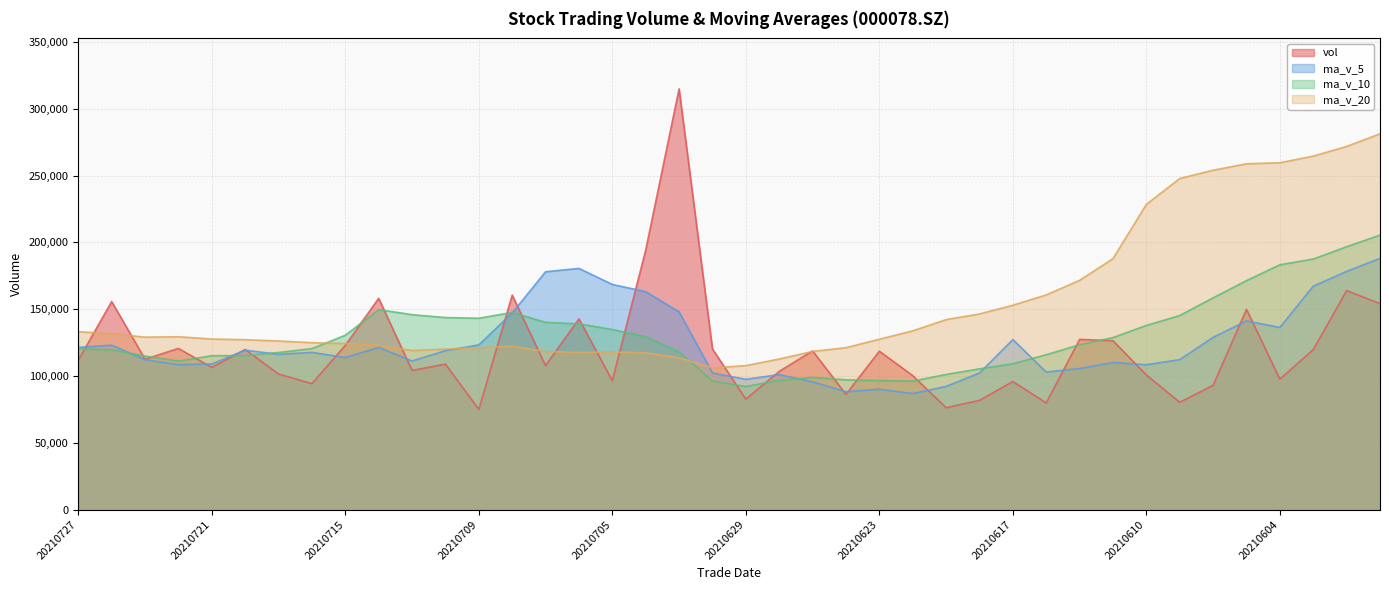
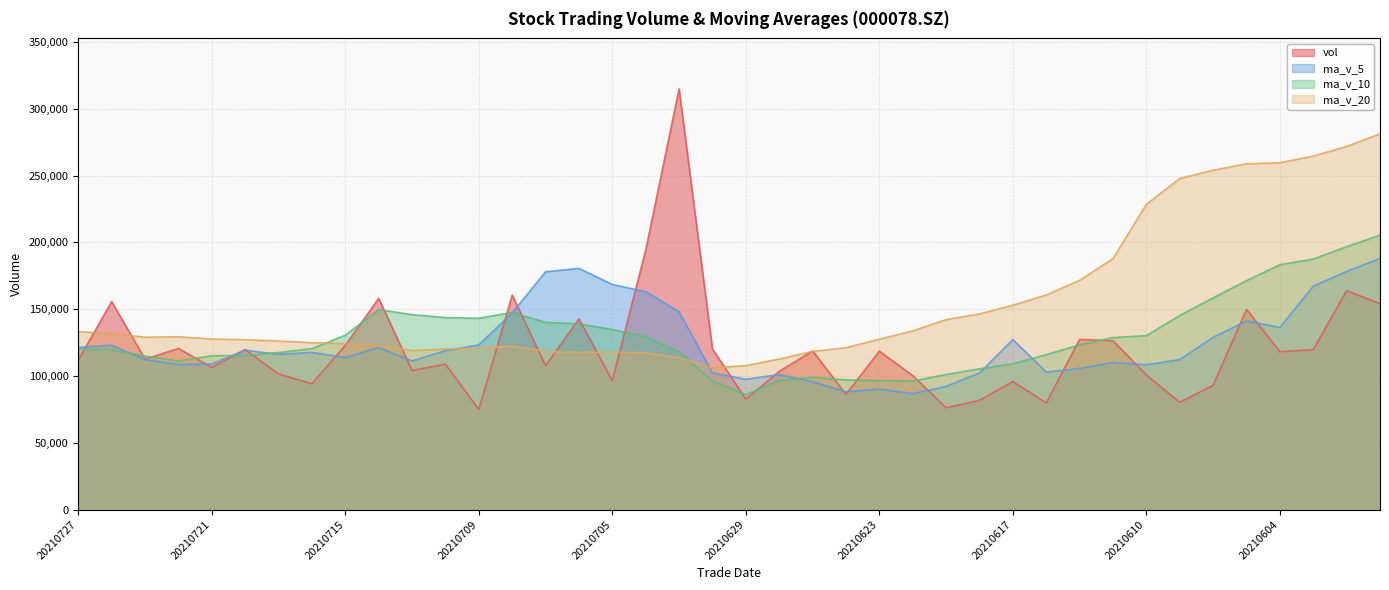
ma_v_10, 20210629: 92,000 -> 86,000
ma_v_10, 20210610: 138,000 -> 130,000
vol, 20210604: 98,000 -> 118,000
